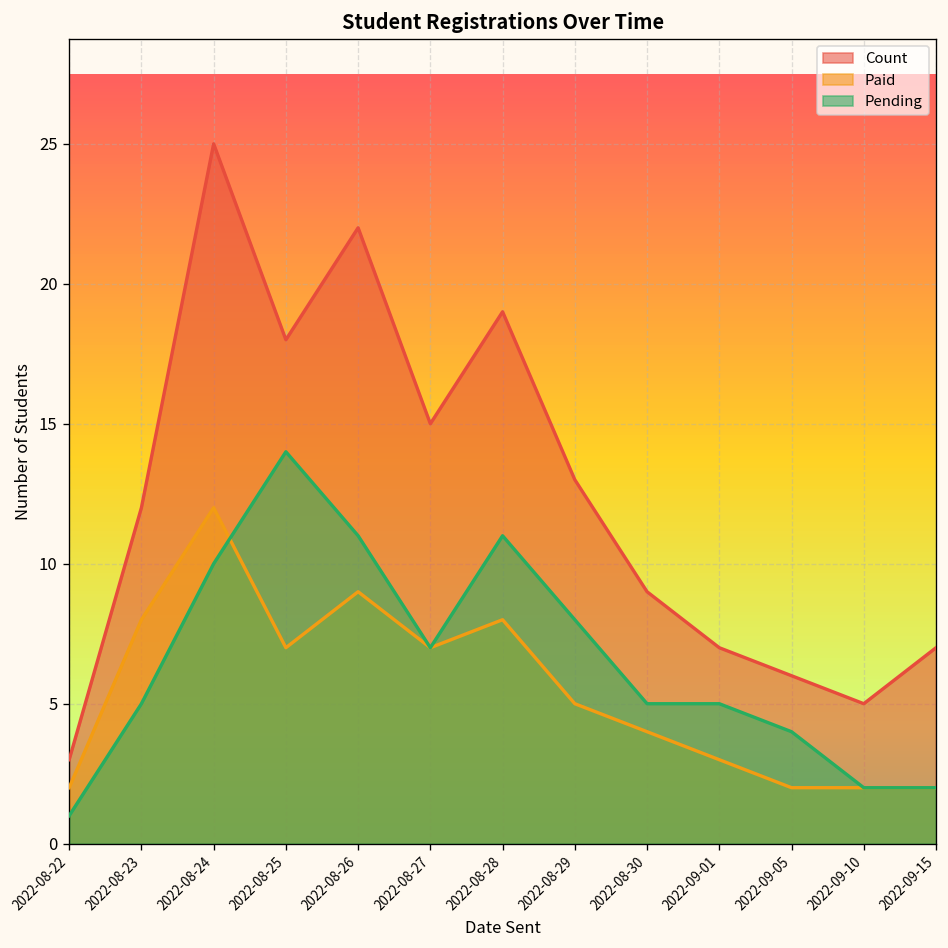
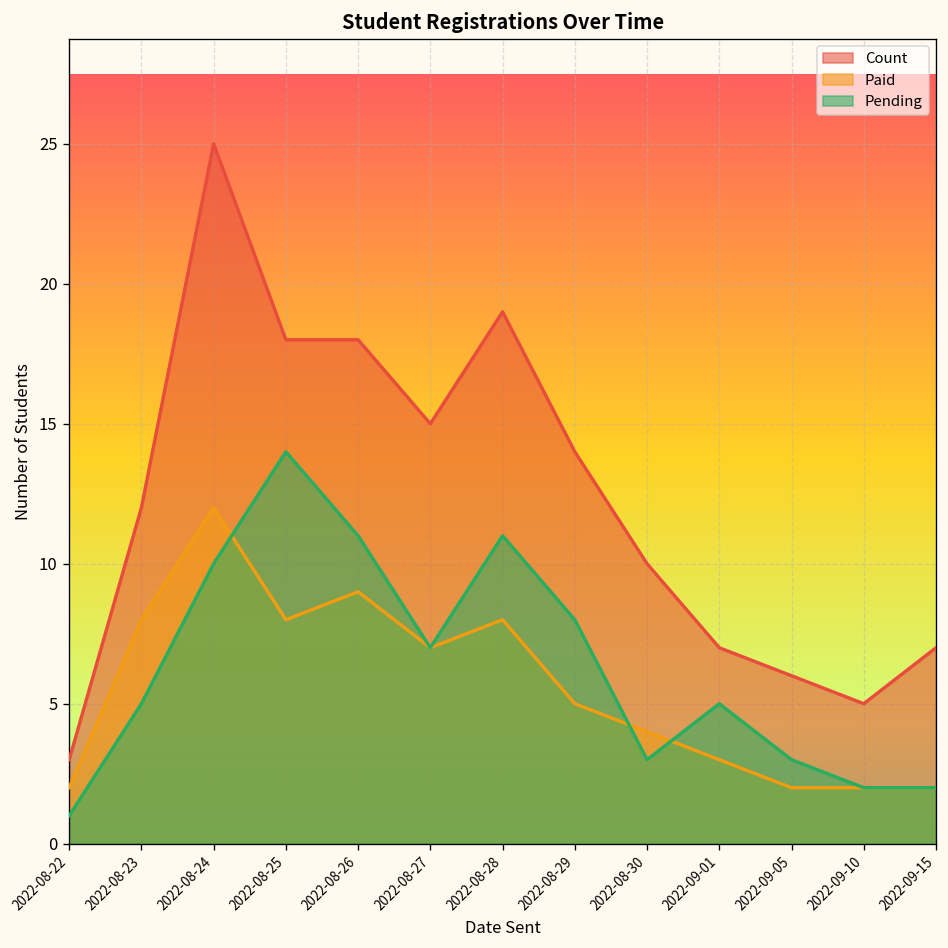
Paid, 2022-08-25: 7 -> 8
Count, 2022-08-26: 22 -> 18
Count, 2022-08-29: 13 -> 14
Count, 2022-08-30: 9 -> 10
Pending, 2022-08-30: 5 -> 3
Pending, 2022-09-05: 4 -> 3
